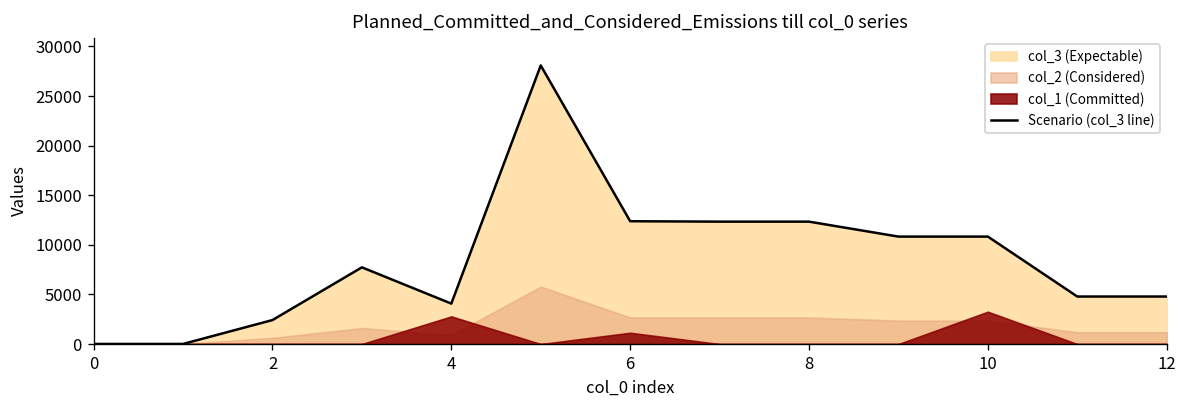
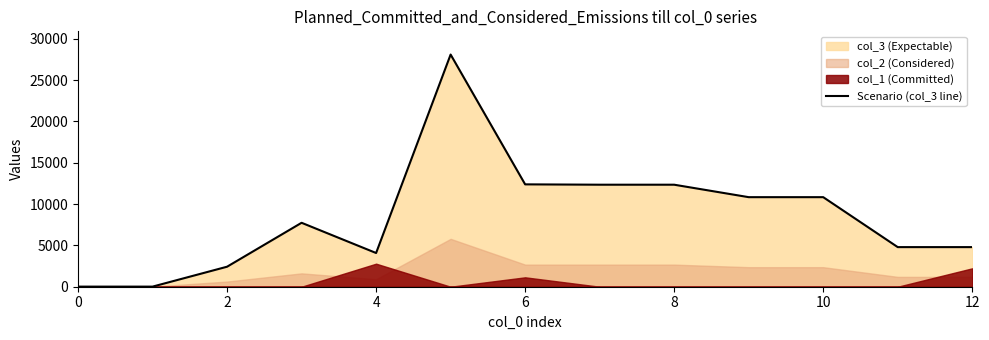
col_1 (Committed), 10: 3000 -> 0
col_1 (Committed), 12: 0 -> 2000
